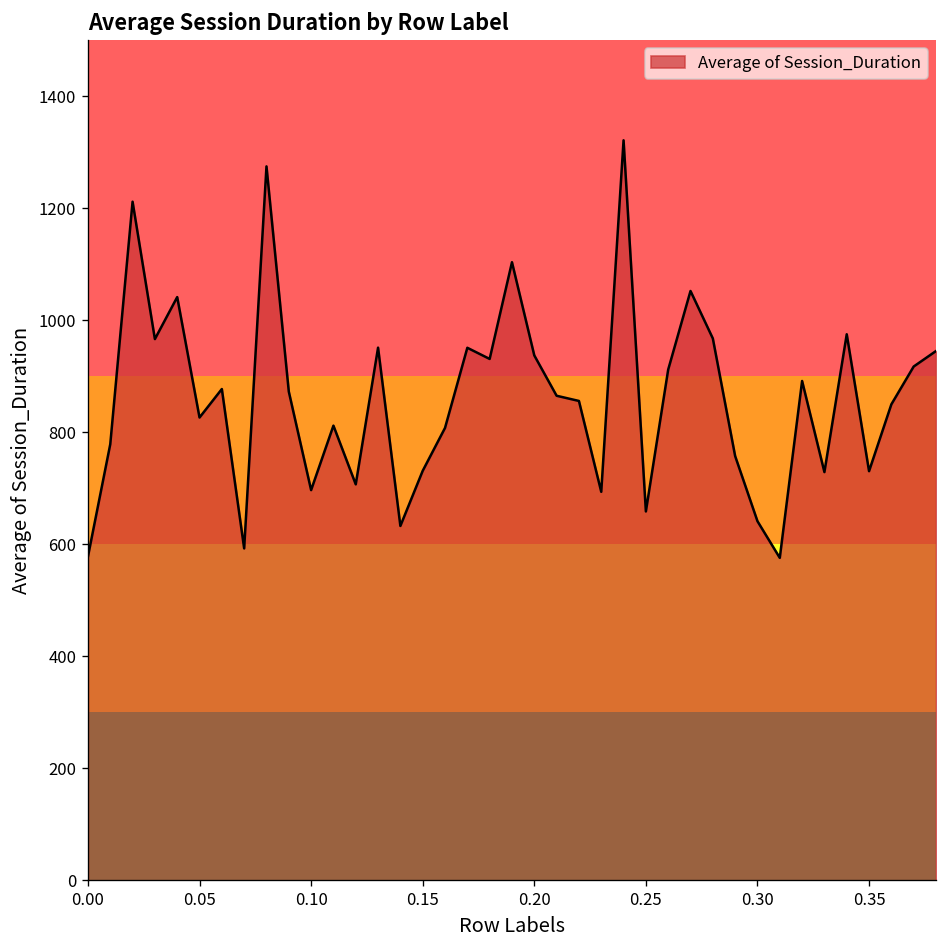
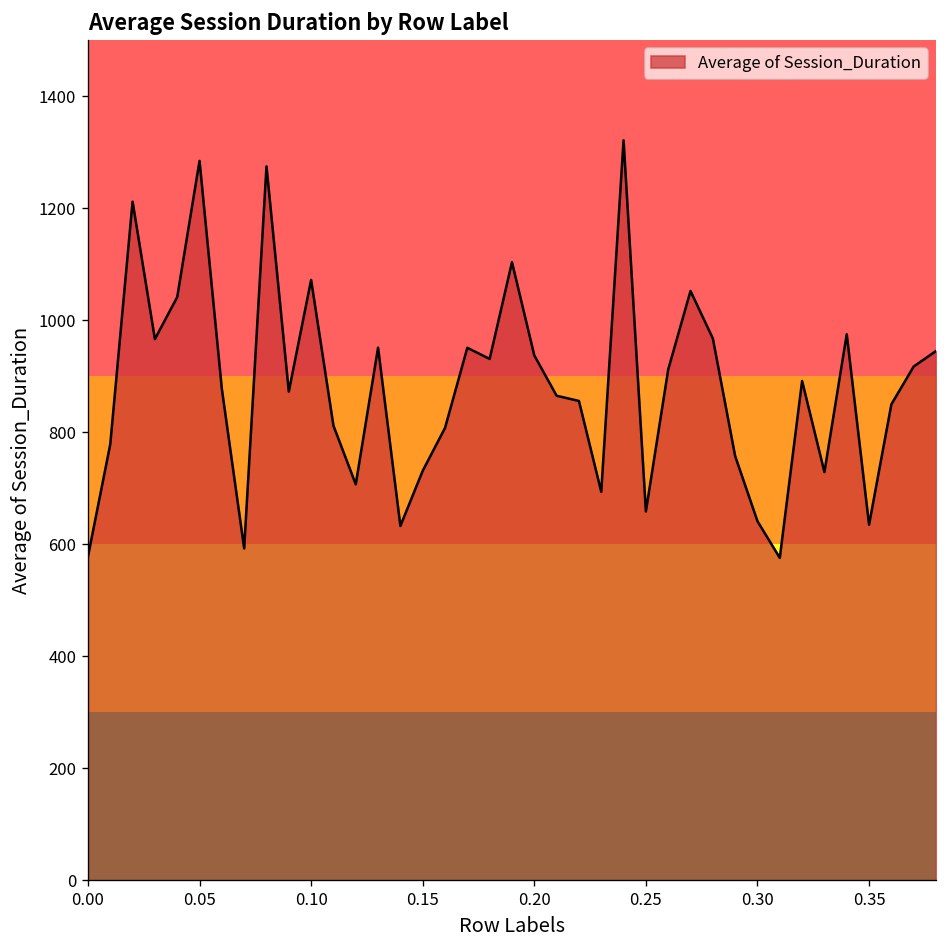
0.05: 830 -> 1280
0.10: 700 -> 1070
0.35: 730 -> 630
